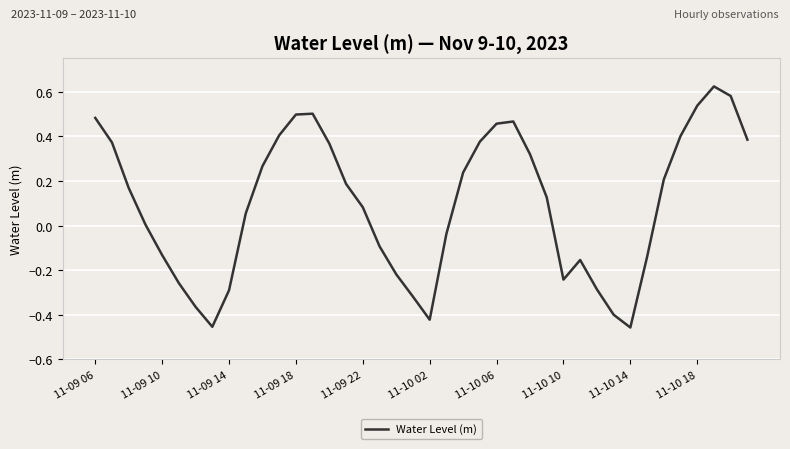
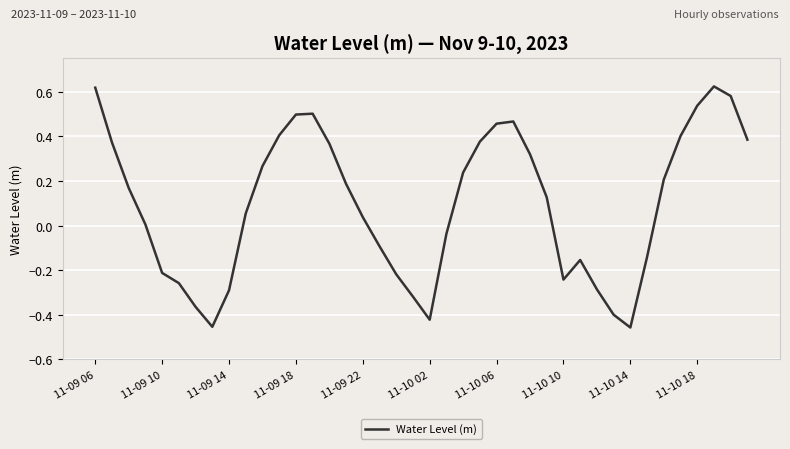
11-09 06: 0.48 -> 0.62
11-09 10: -0.13 -> -0.21
11-09 22: 0.08 -> 0.04
